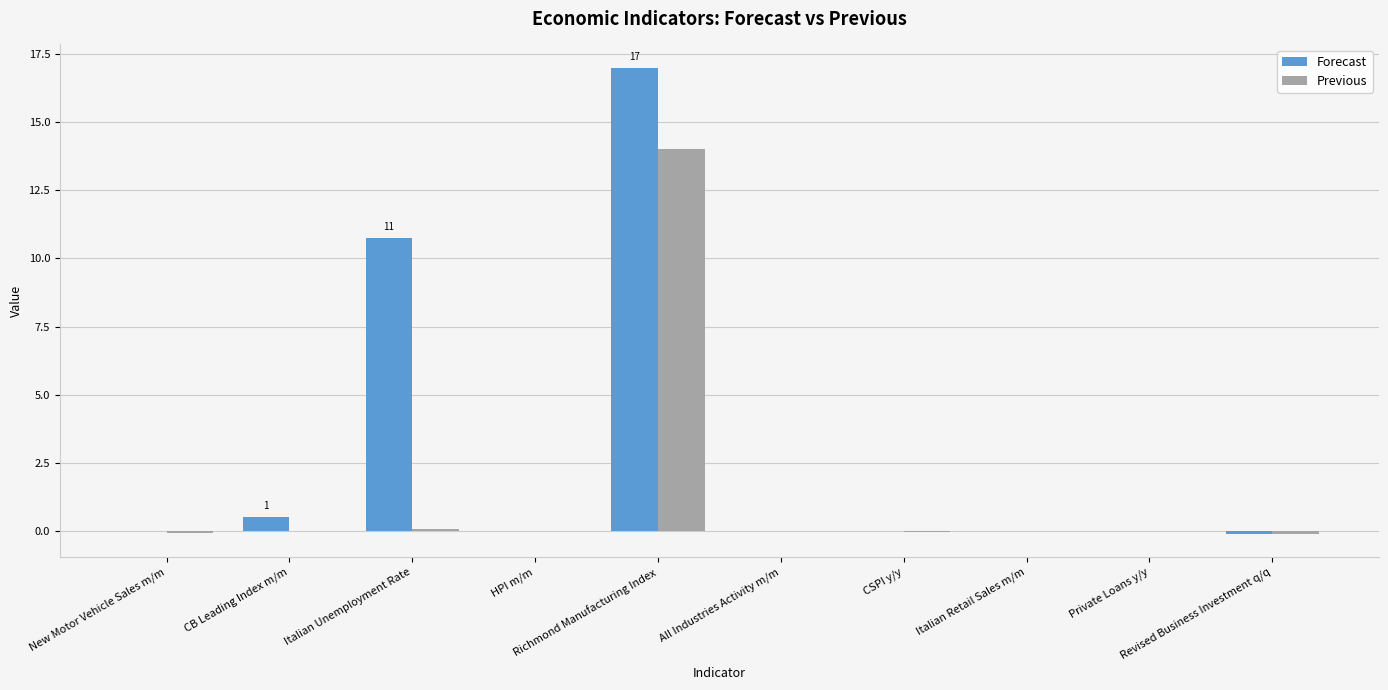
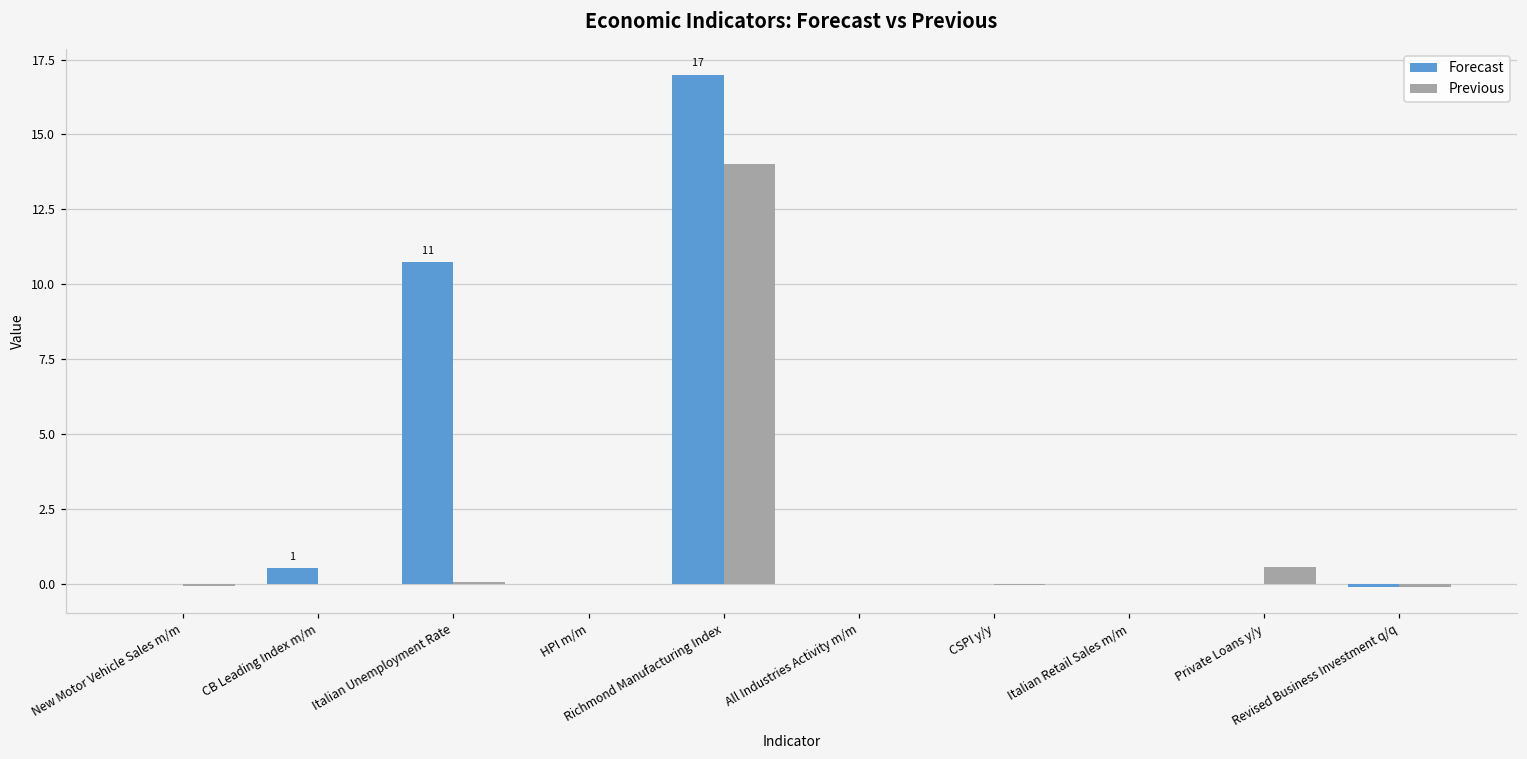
Previous, Private Loans y/y: 0.0 -> 0.6
